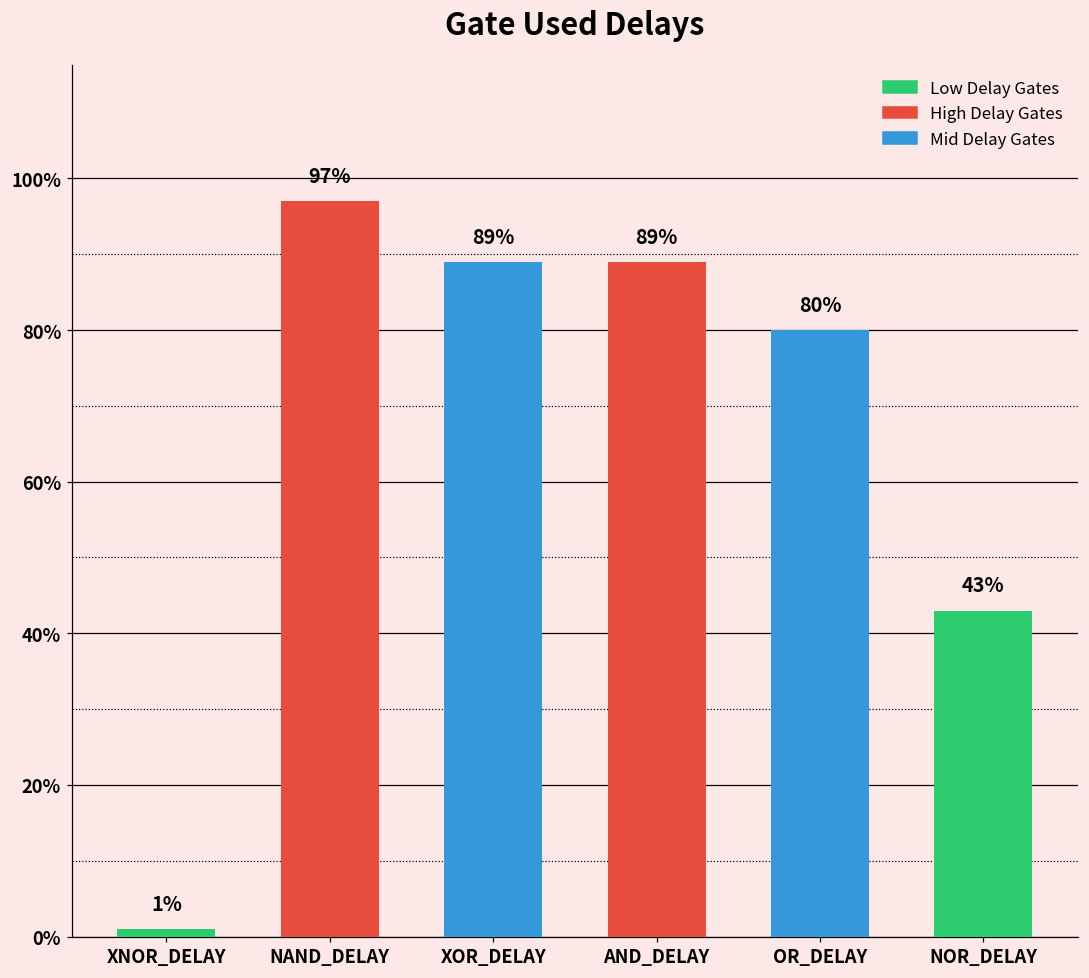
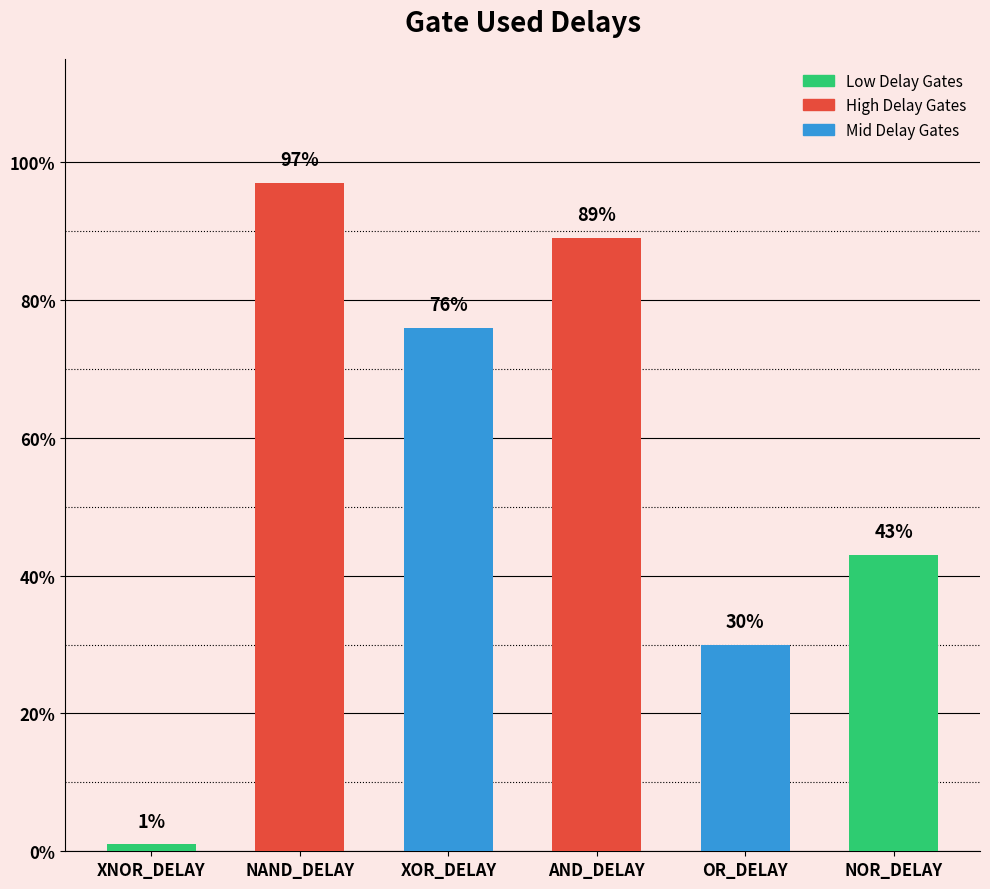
XOR_DELAY: 89% -> 76%
OR_DELAY: 80% -> 30%
